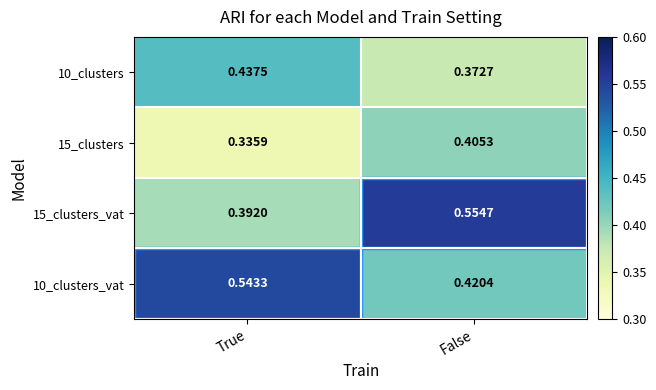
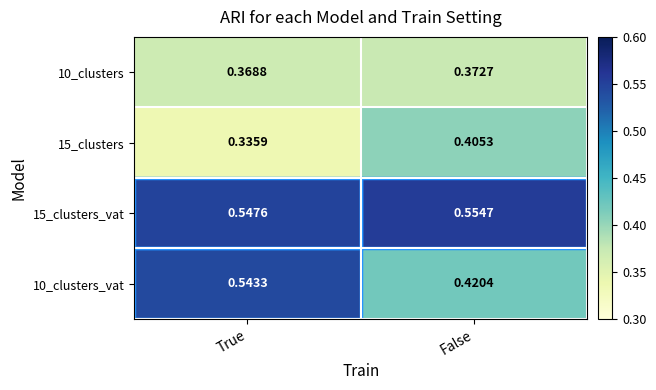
10_clusters, True: 0.4375 -> 0.3688
15_clusters_vat, True: 0.3920 -> 0.5476
